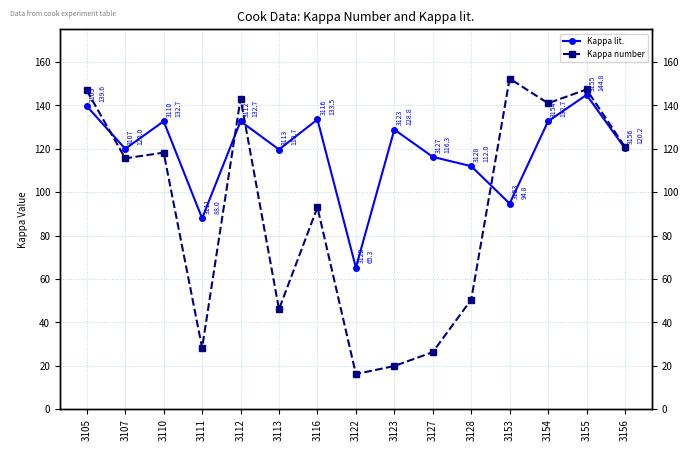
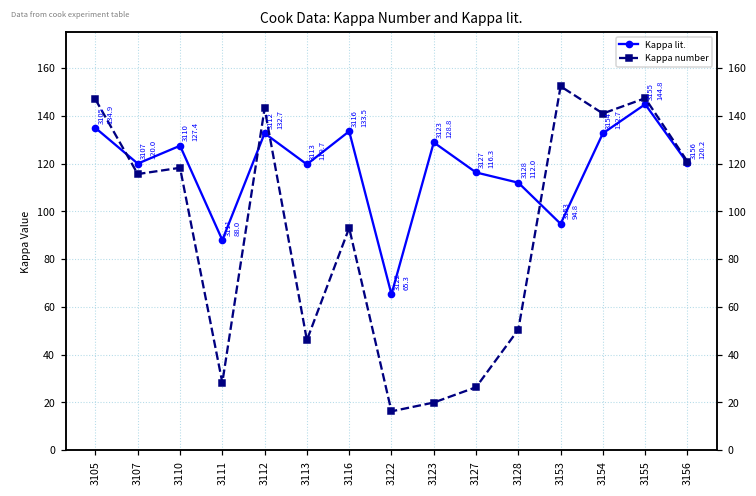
Kappa lit., 3105: 139.6 -> 134.9
Kappa lit., 3110: 132.7 -> 127.4
